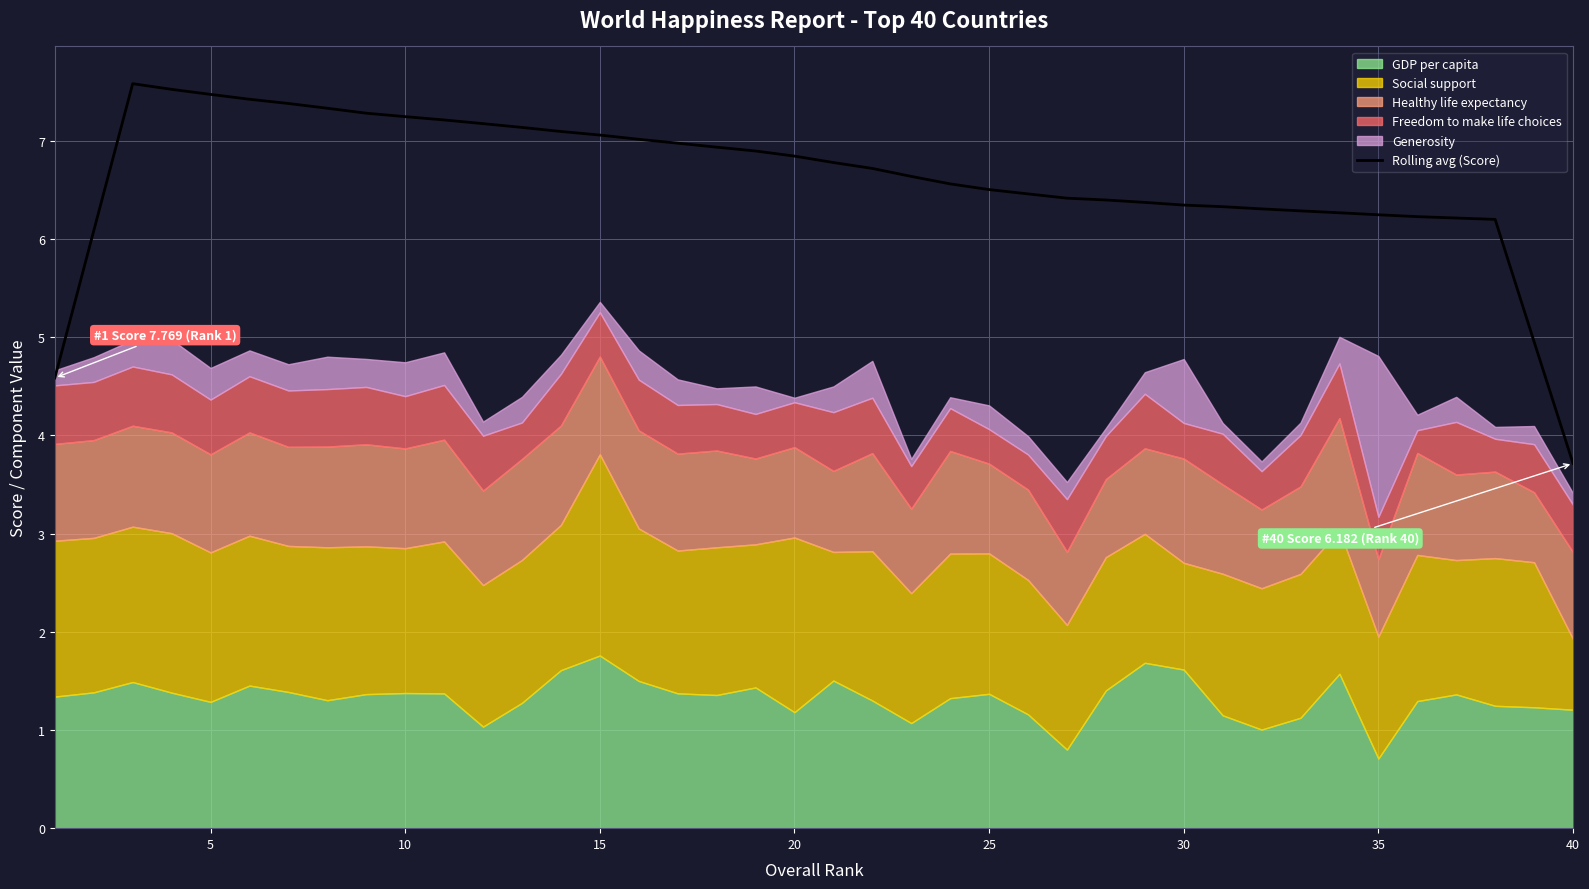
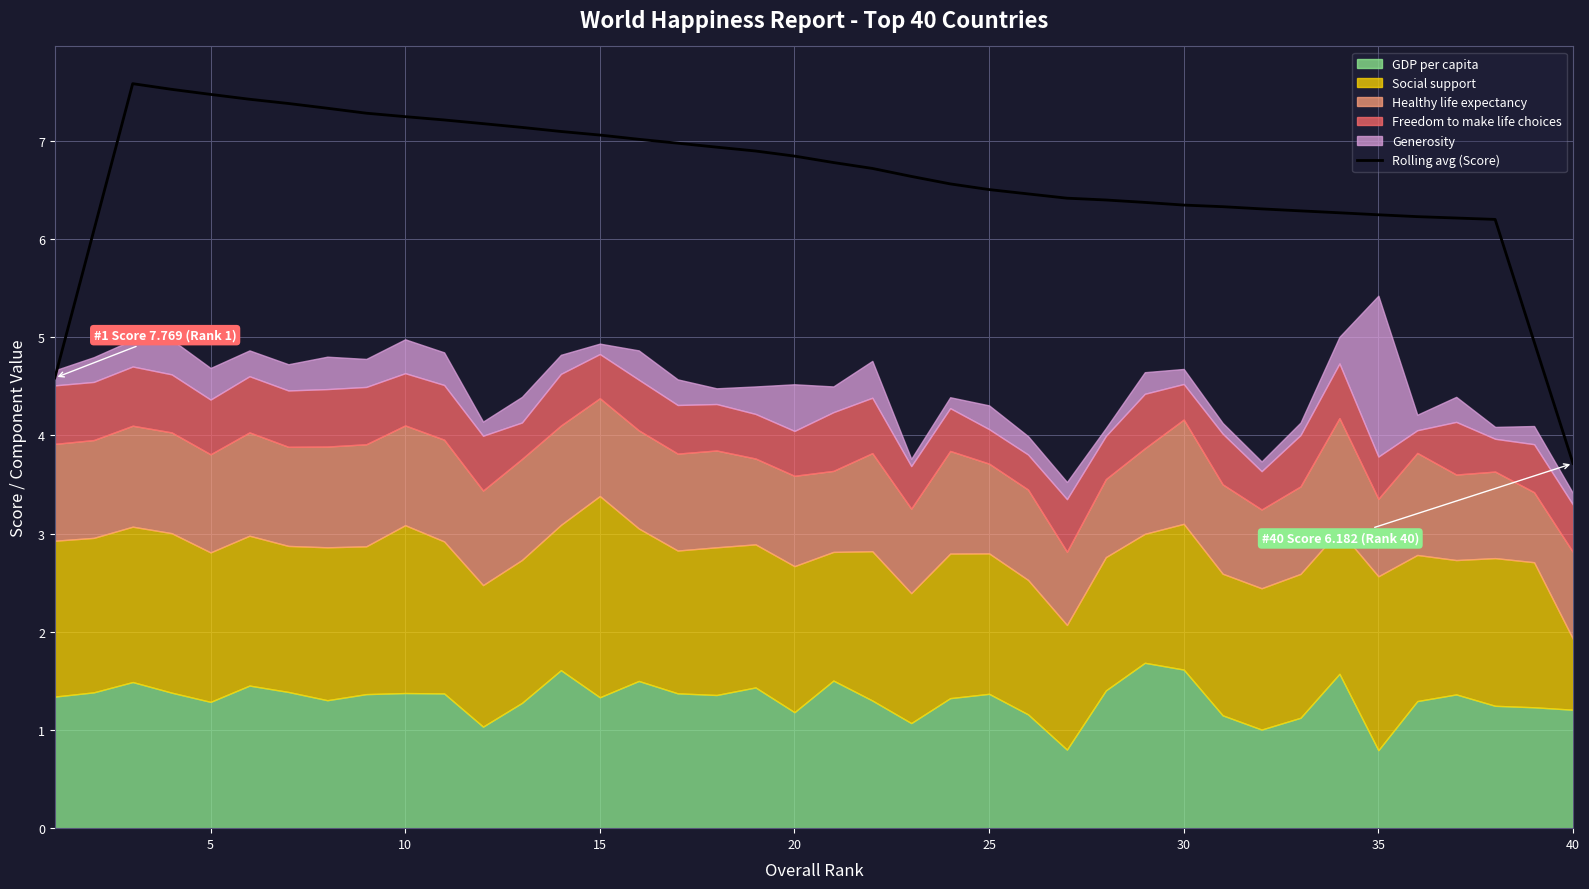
Social support, 10: 1.5 -> 1.7
GDP per capita, 15: 1.8 -> 1.3
Social support, 20: 1.8 -> 1.5
Generosity, 20: 0.0 -> 0.5
Social support, 30: 1.1 -> 1.5
Generosity, 30: 0.7 -> 0.2
GDP per capita, 35: 0.7 -> 0.8
Social support, 35: 1.2 -> 1.8
